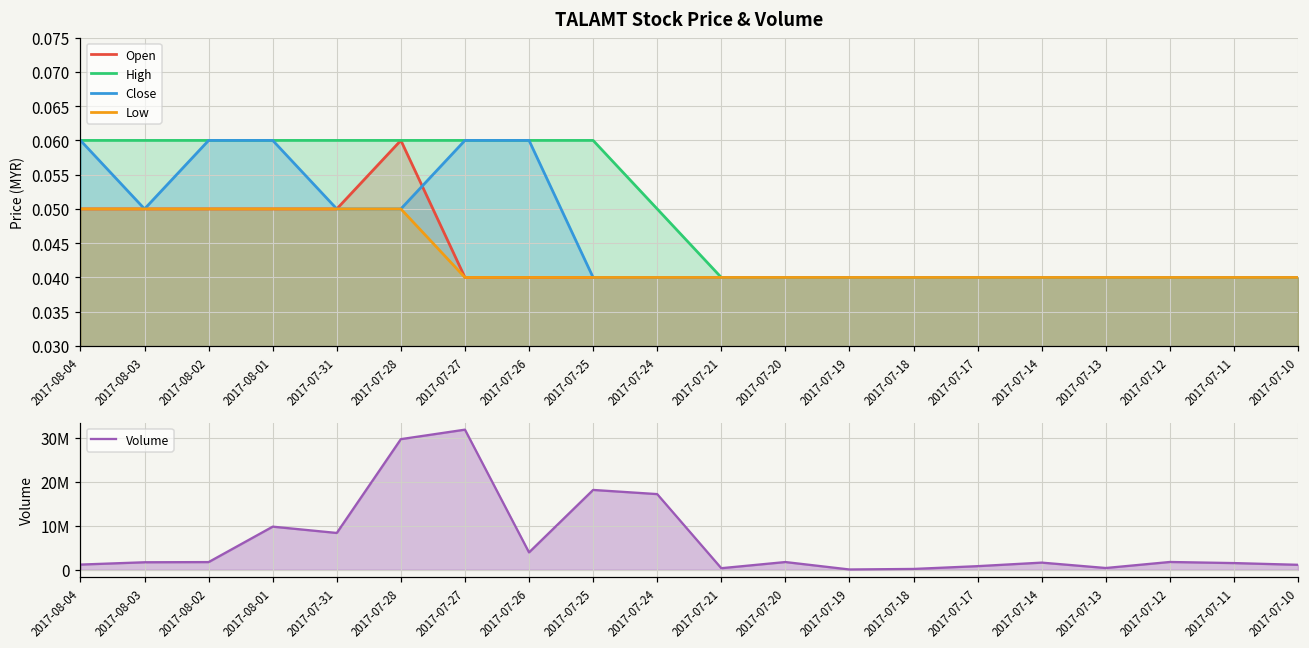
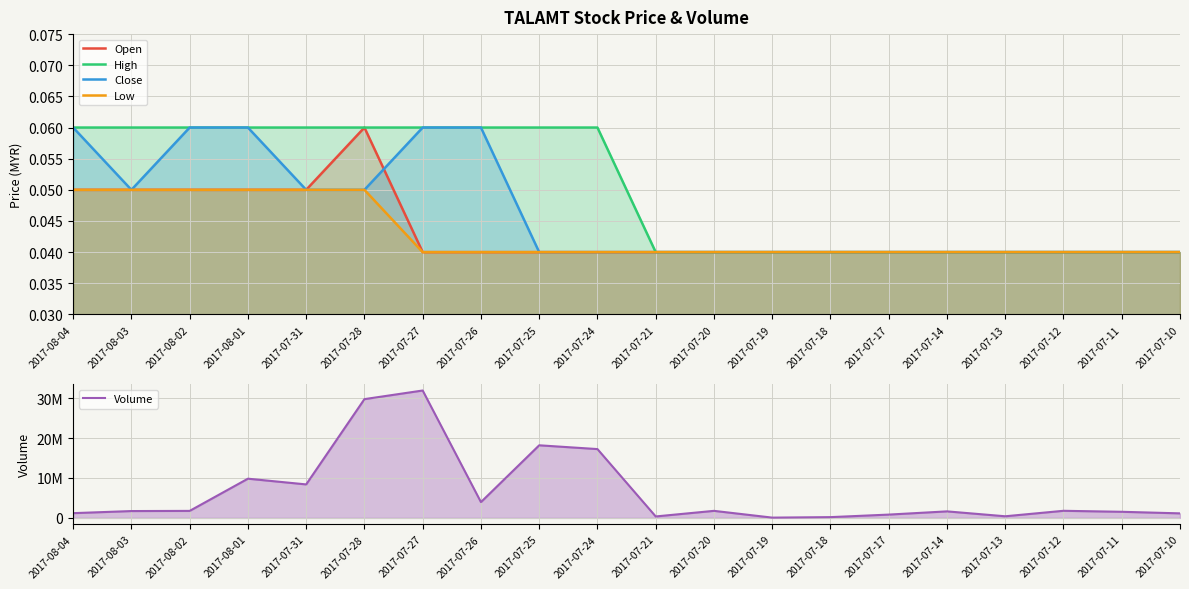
TALAMT Stock Price & Volume, High, 2017-07-24: 0.05 -> 0.06
